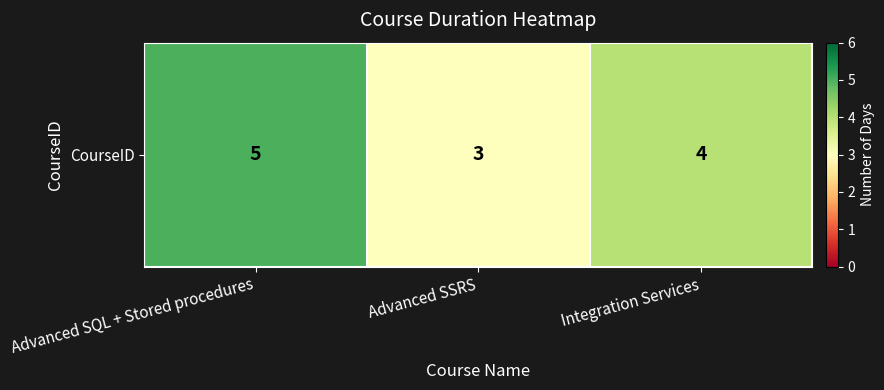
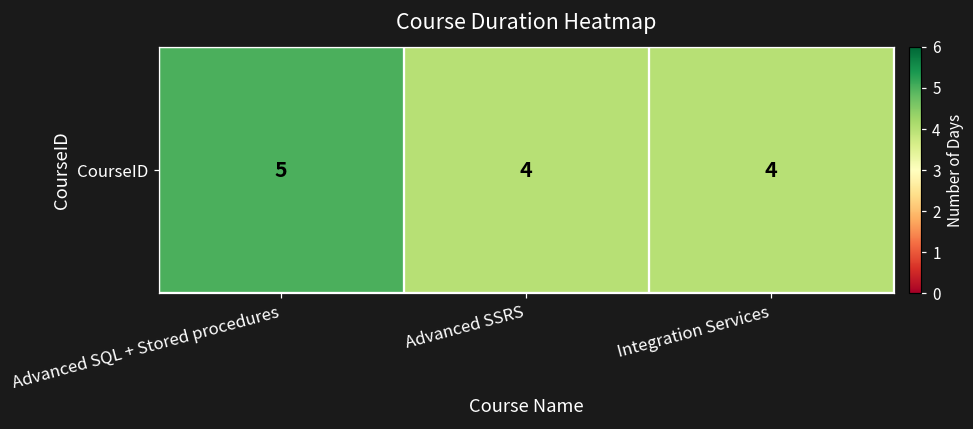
CourseID, Advanced SSRS: 3 -> 4
